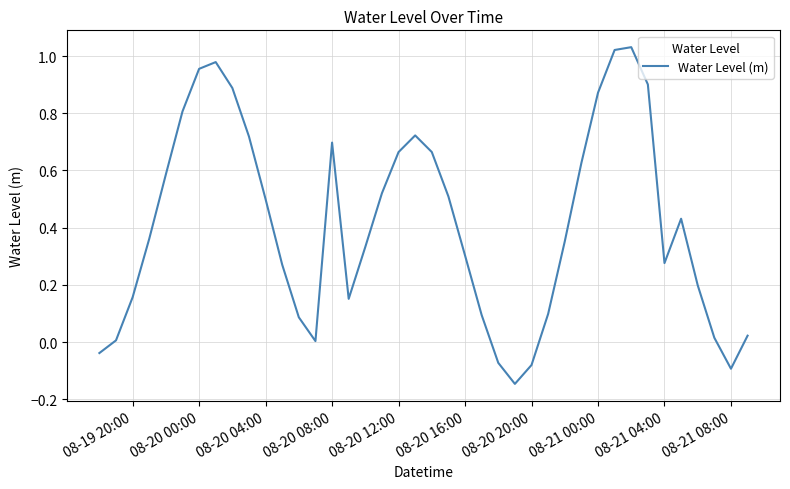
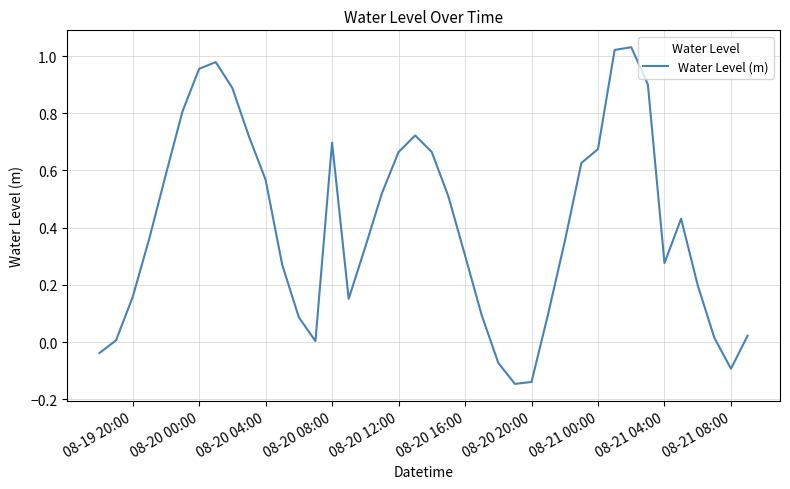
08-20 04:00: 0.50 -> 0.57
08-20 20:00: -0.08 -> -0.14
08-21 00:00: 0.87 -> 0.67
